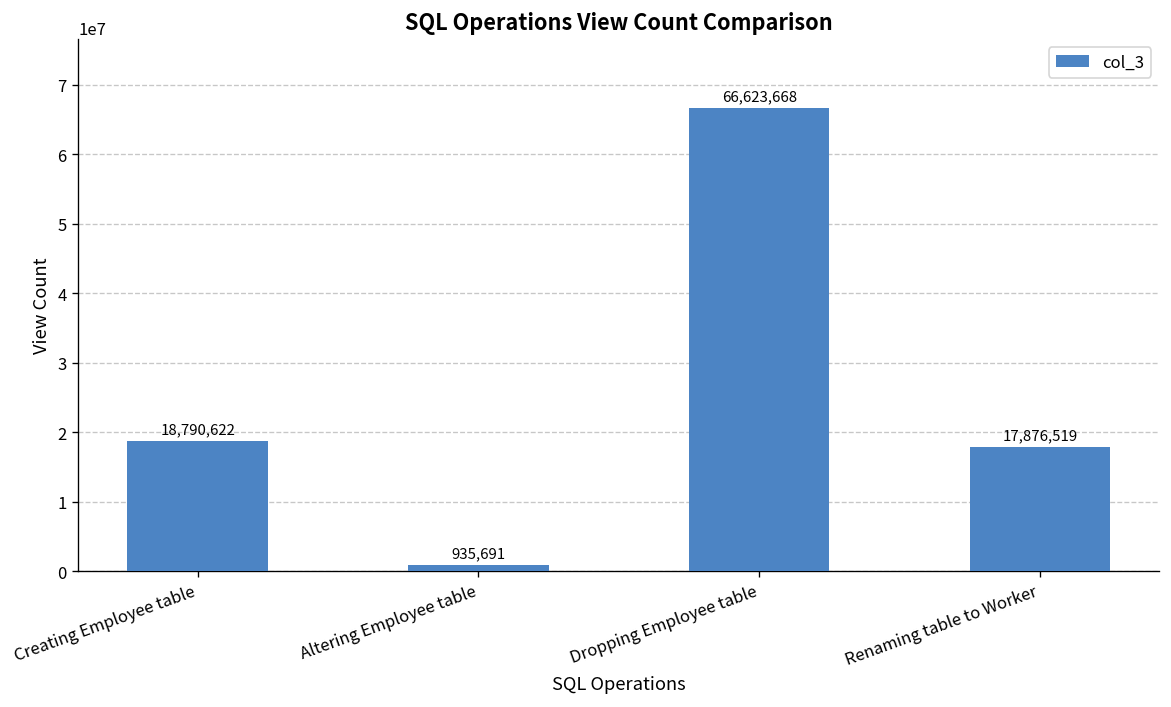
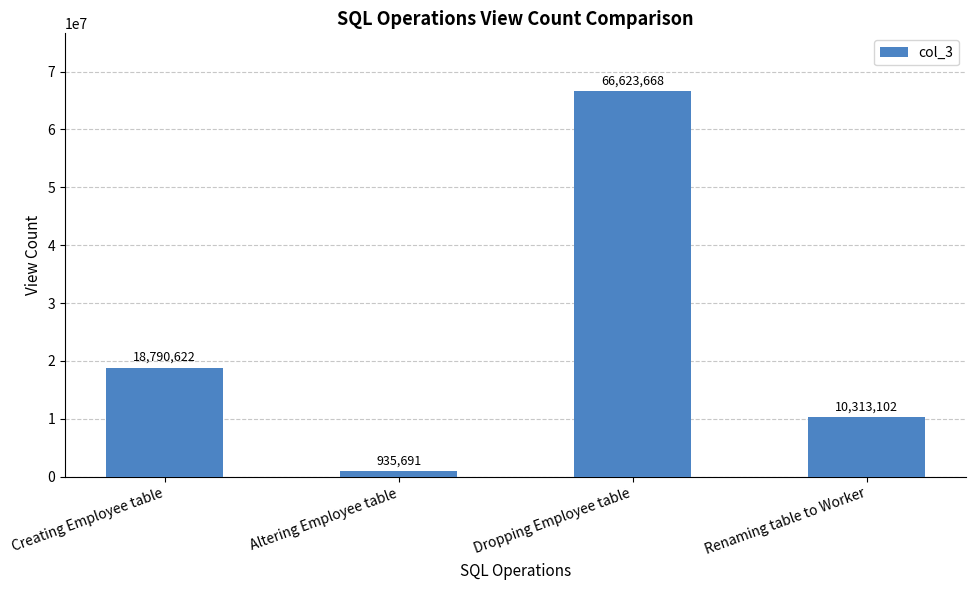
Renaming table to Worker: 17,876,519 -> 10,313,102
